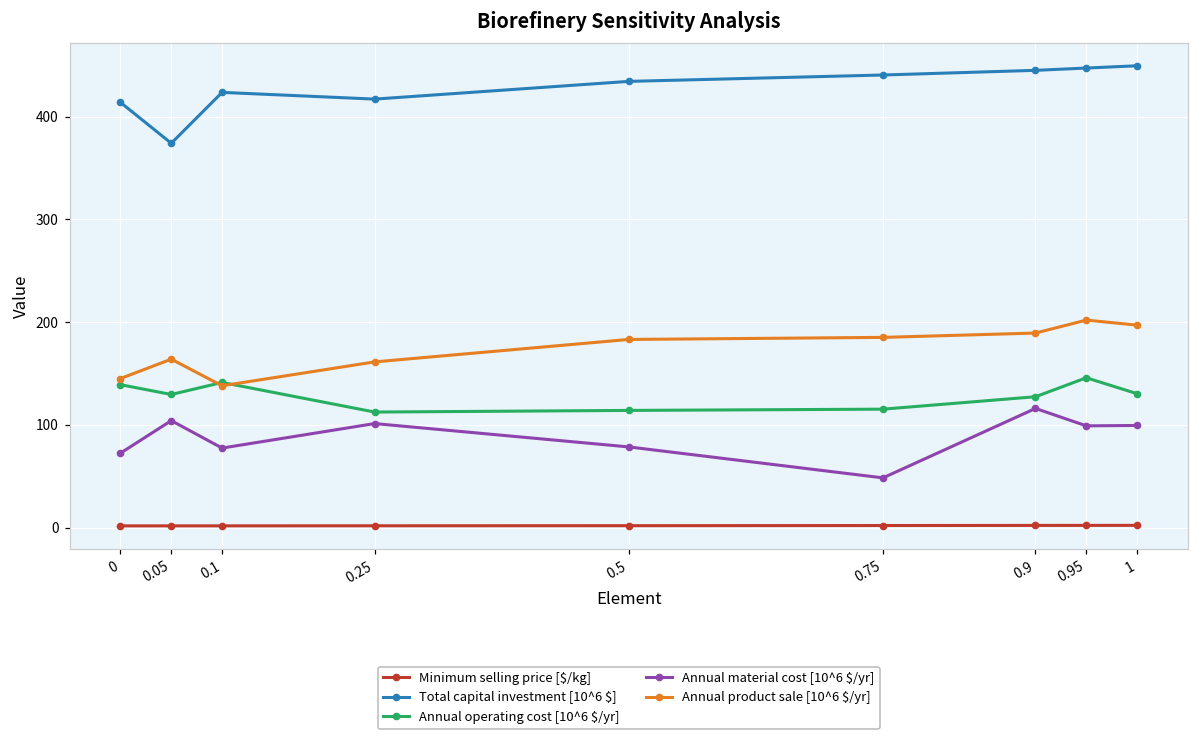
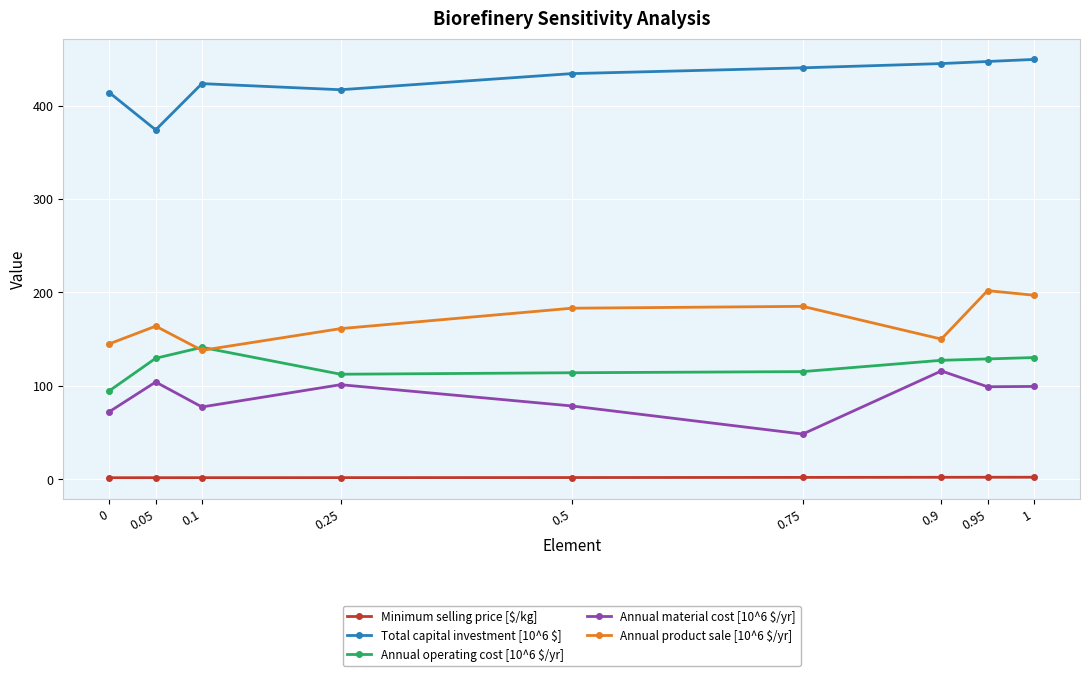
Annual operating cost [10^6 $/yr], 0: 140 -> 90
Annual product sale [10^6 $/yr], 0.9: 190 -> 150
Annual operating cost [10^6 $/yr], 0.95: 150 -> 130
